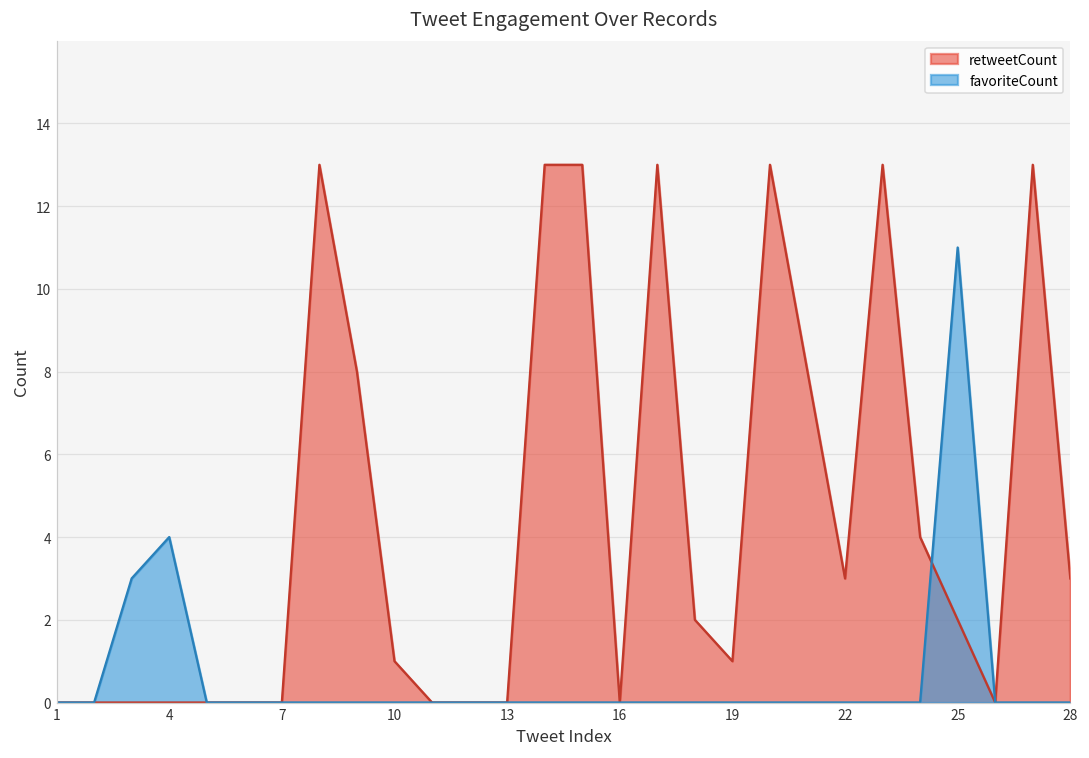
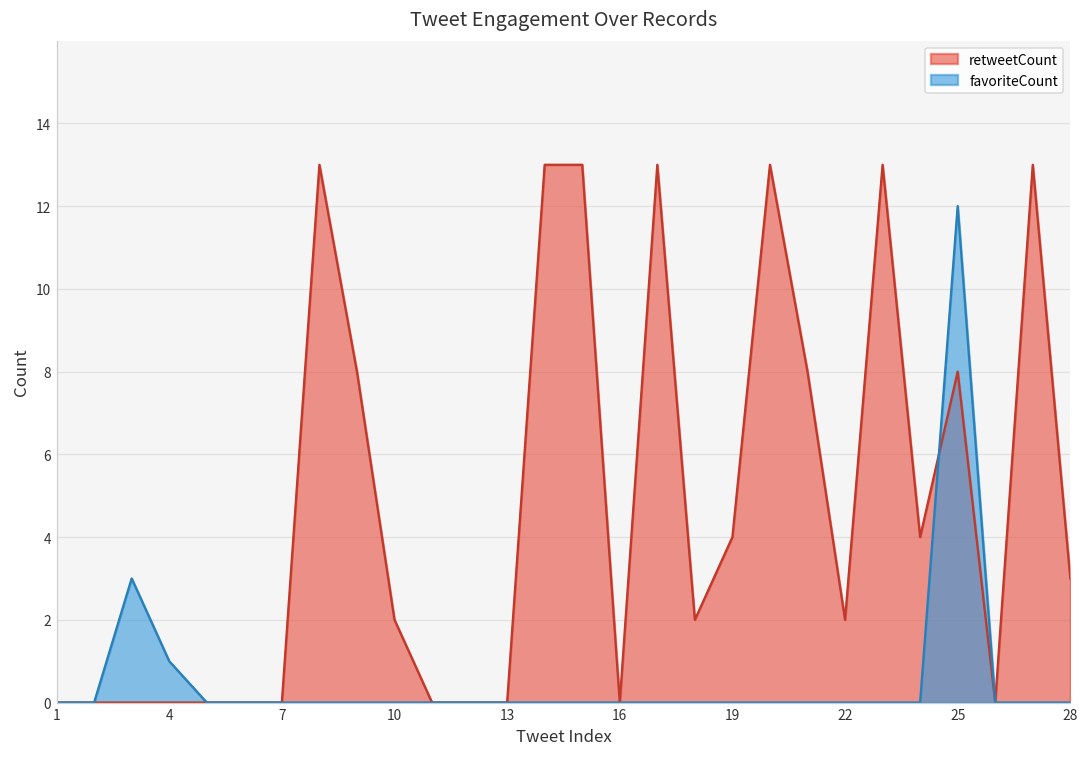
favoriteCount, 4: 4 -> 1
retweetCount, 10: 1 -> 2
retweetCount, 19: 1 -> 4
retweetCount, 22: 3 -> 2
retweetCount, 25: 2 -> 8
favoriteCount, 25: 11 -> 12
